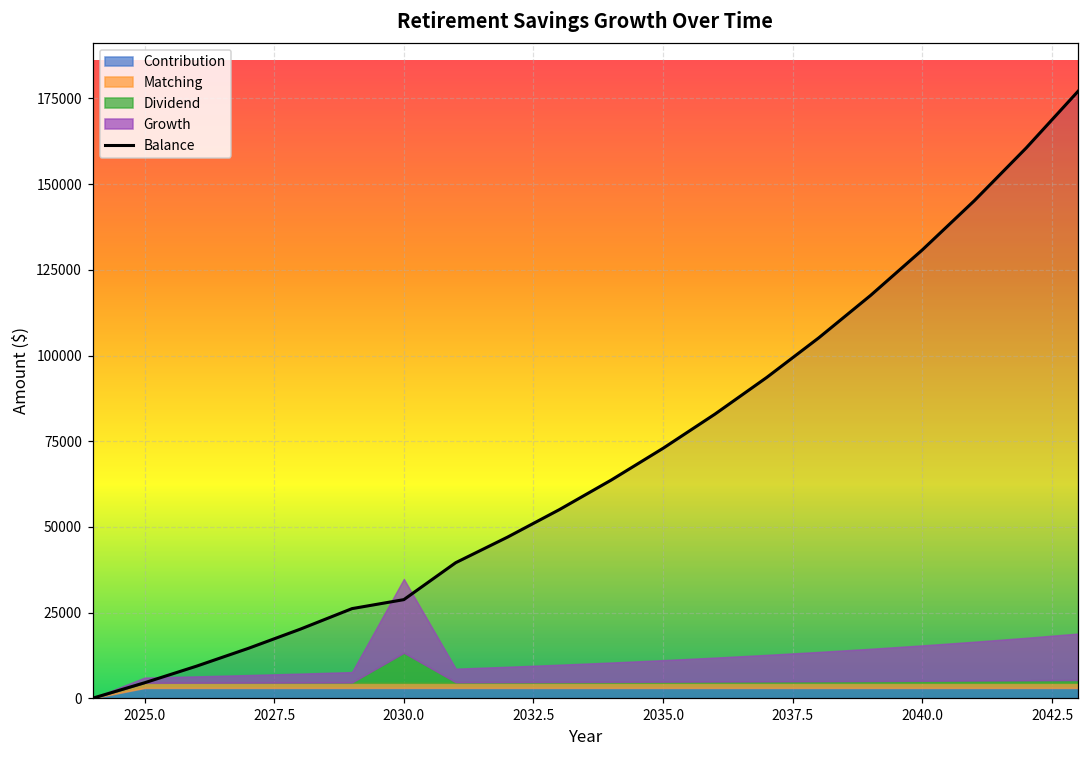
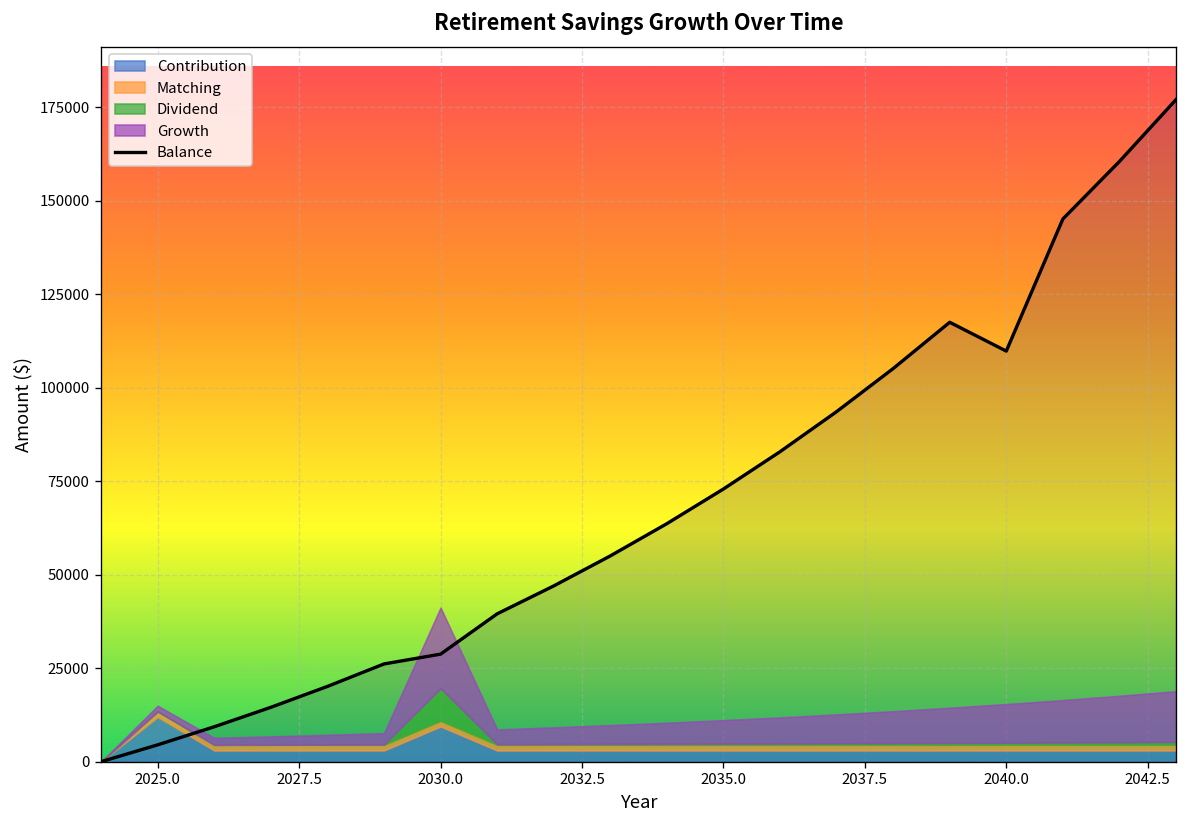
Contribution, 2025.0: 3000 -> 12000
Contribution, 2030.0: 3000 -> 9000
Balance, 2040.0: 131000 -> 110000
